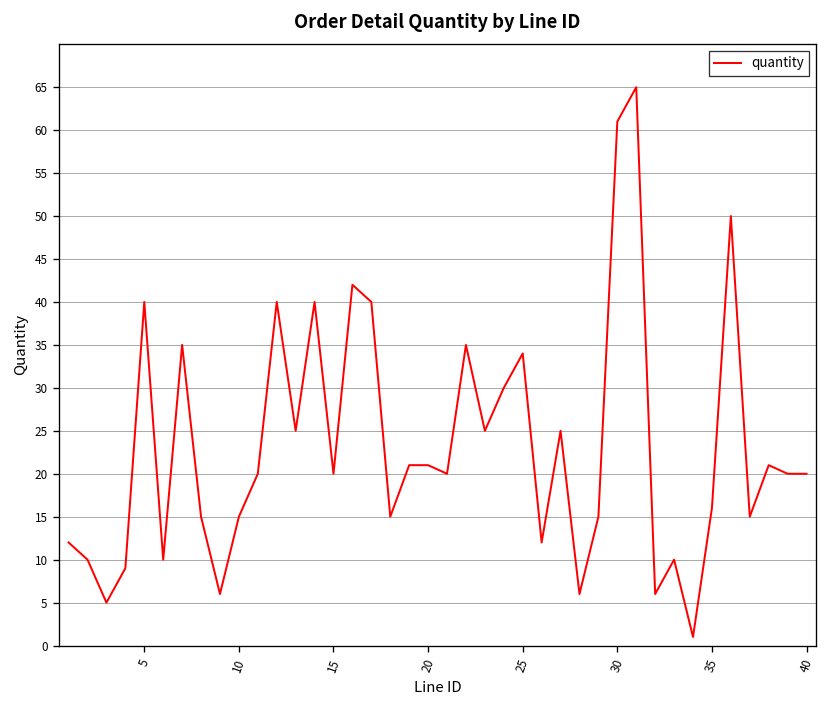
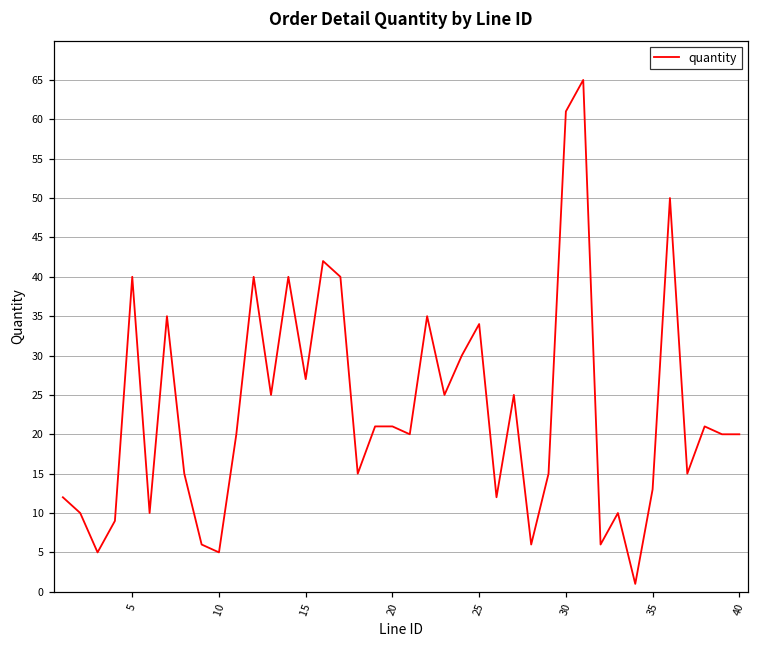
10: 15 -> 5
15: 20 -> 27
35: 16 -> 13
